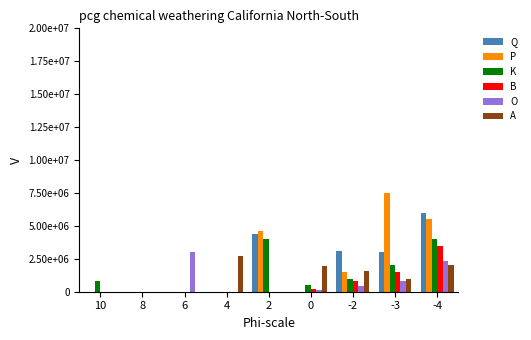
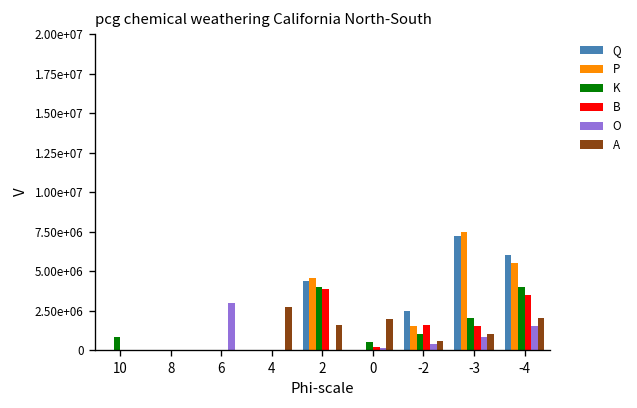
B, 2: 0 -> 3900000
A, 2: 0 -> 1600000
Q, -2: 3100000 -> 2500000
B, -2: 800000 -> 1600000
A, -2: 1500000 -> 600000
Q, -3: 3000000 -> 7200000
O, -4: 2400000 -> 1500000
